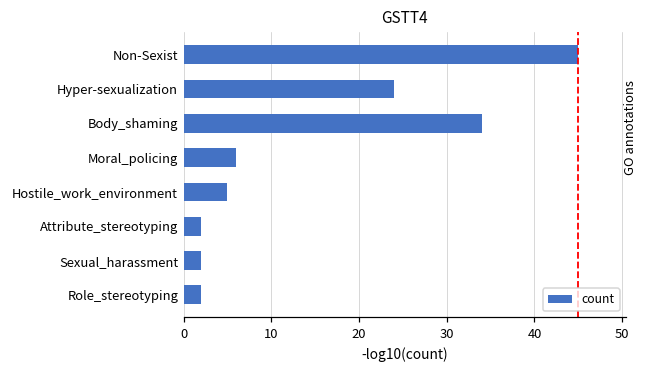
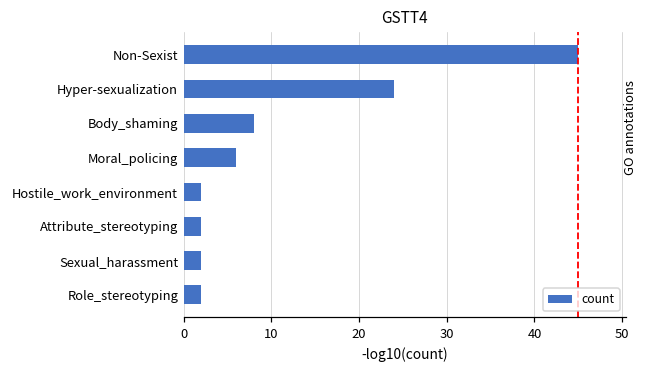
Body_shaming: 34 -> 8
Hostile_work_environment: 5 -> 2
